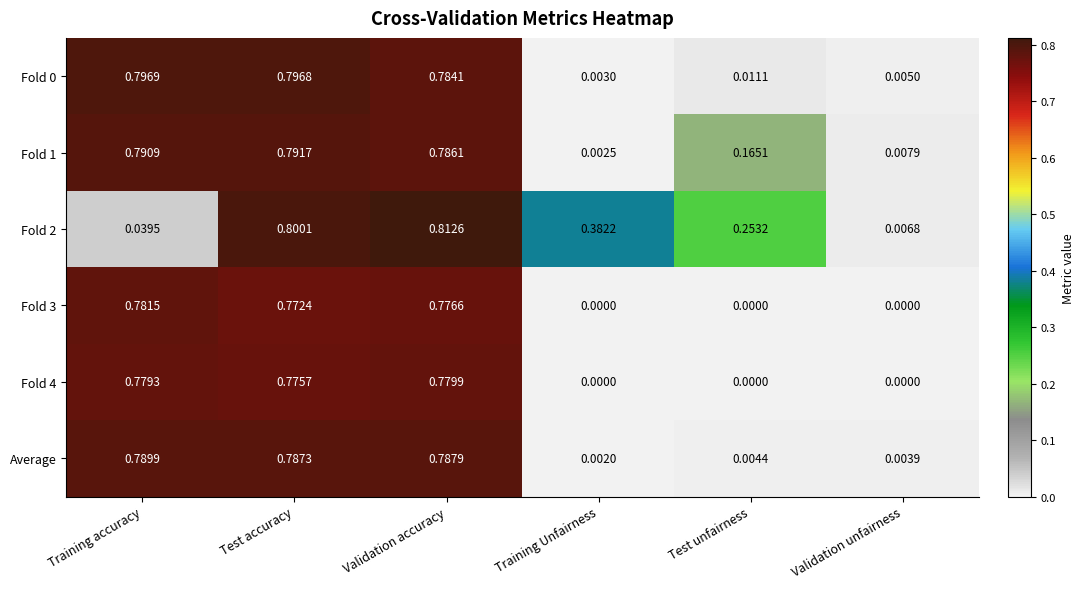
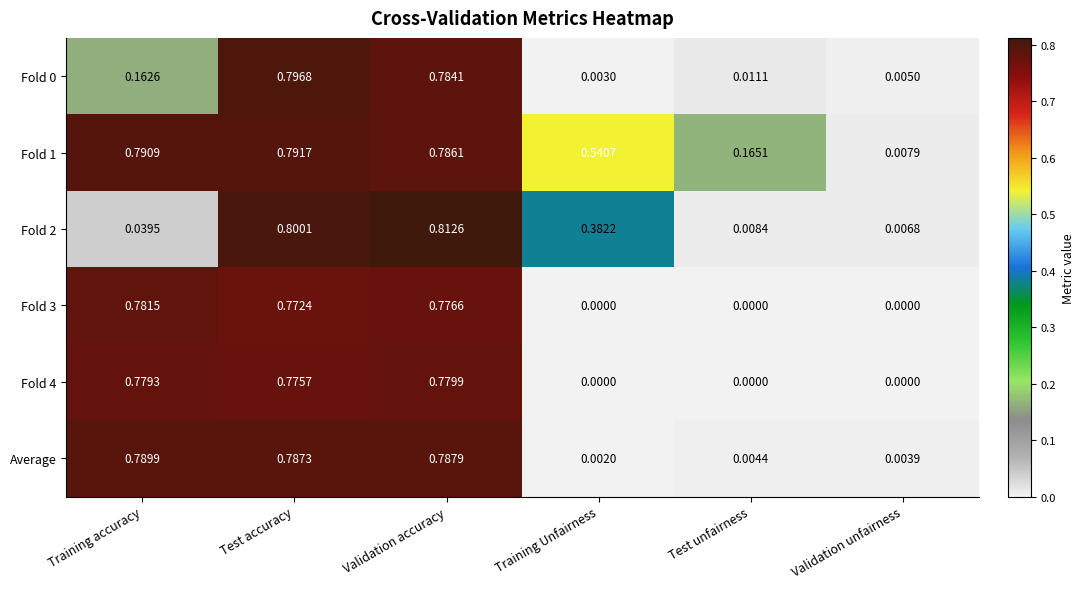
Fold 0, Training accuracy: 0.7969 -> 0.1626
Fold 1, Training Unfairness: 0.0025 -> 0.5407
Fold 2, Test unfairness: 0.2532 -> 0.0084
